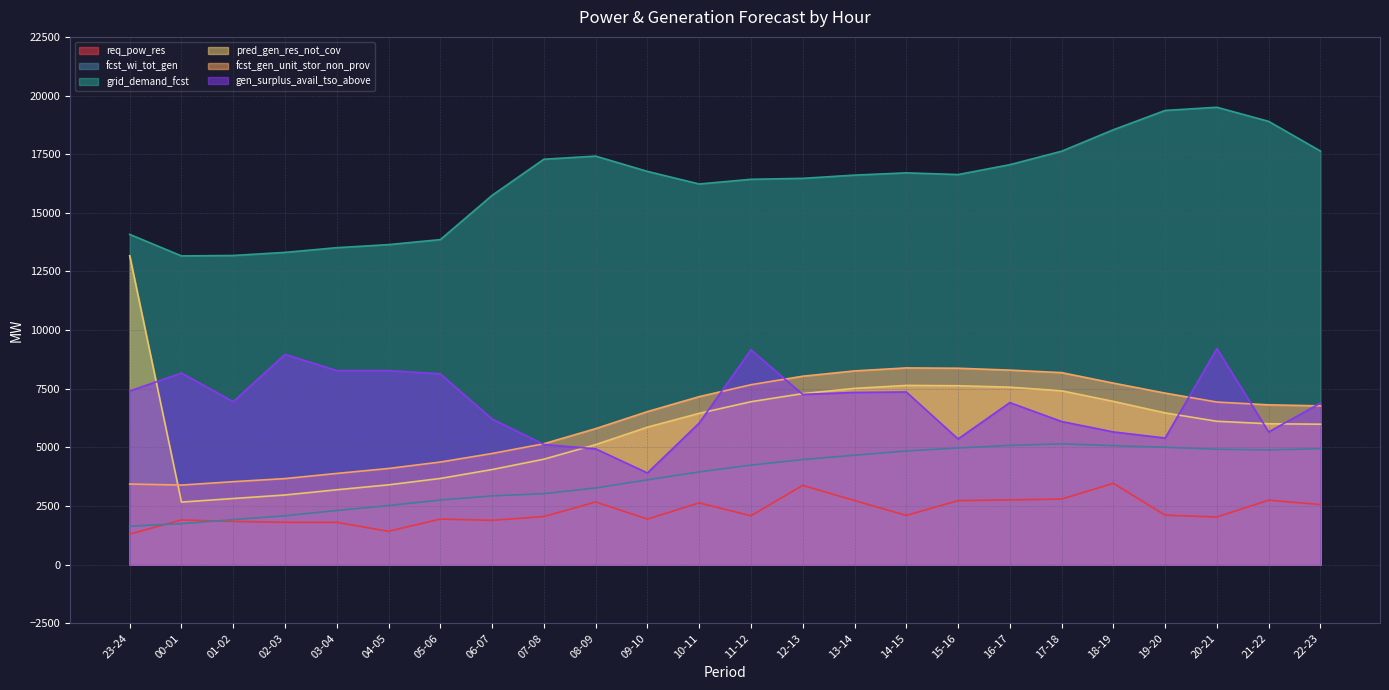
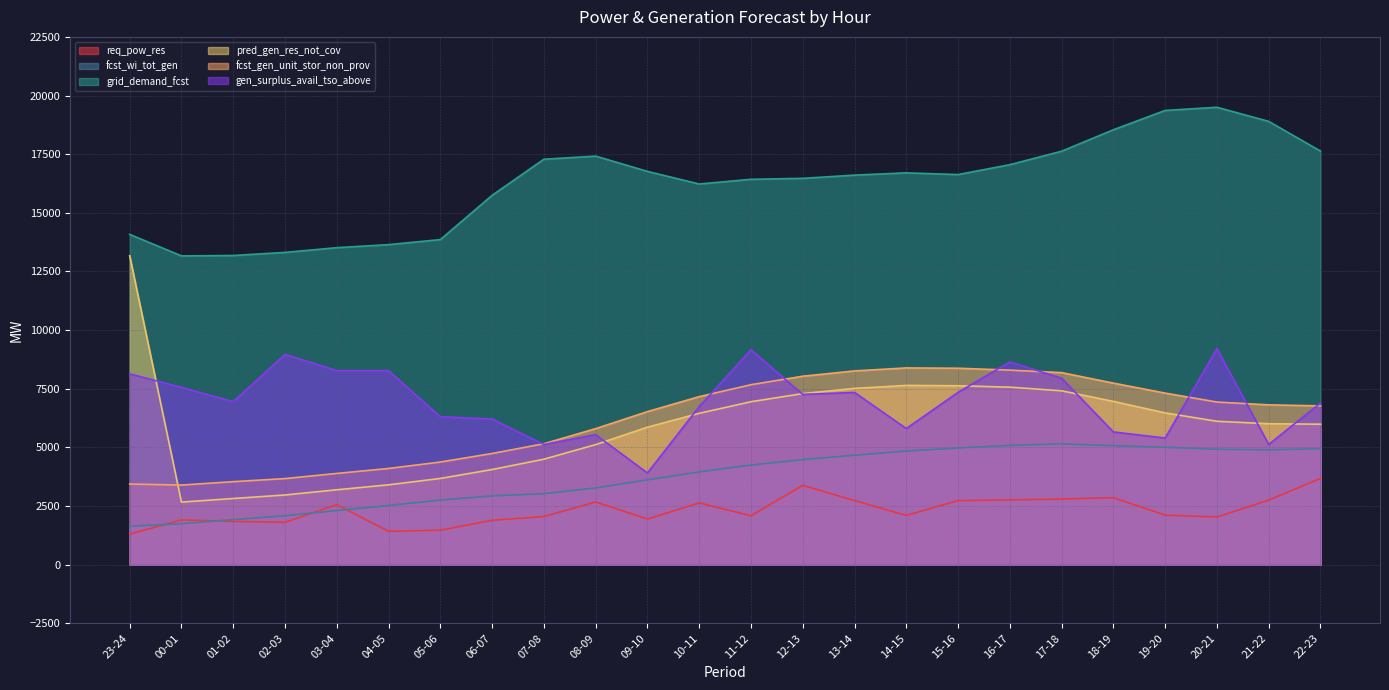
gen_surplus_avail_tso_above, 23-24: 7400 -> 8100
gen_surplus_avail_tso_above, 00-01: 8200 -> 7600
req_pow_res, 03-04: 1800 -> 2600
req_pow_res, 05-06: 1900 -> 1500
gen_surplus_avail_tso_above, 05-06: 8100 -> 6300
gen_surplus_avail_tso_above, 08-09: 4900 -> 5500
gen_surplus_avail_tso_above, 10-11: 6000 -> 6700
gen_surplus_avail_tso_above, 14-15: 7400 -> 5800
gen_surplus_avail_tso_above, 15-16: 5400 -> 7300
gen_surplus_avail_tso_above, 16-17: 6900 -> 8600
gen_surplus_avail_tso_above, 17-18: 6100 -> 7900
req_pow_res, 18-19: 3500 -> 2900
gen_surplus_avail_tso_above, 21-22: 5700 -> 5100
req_pow_res, 22-23: 2600 -> 3700
